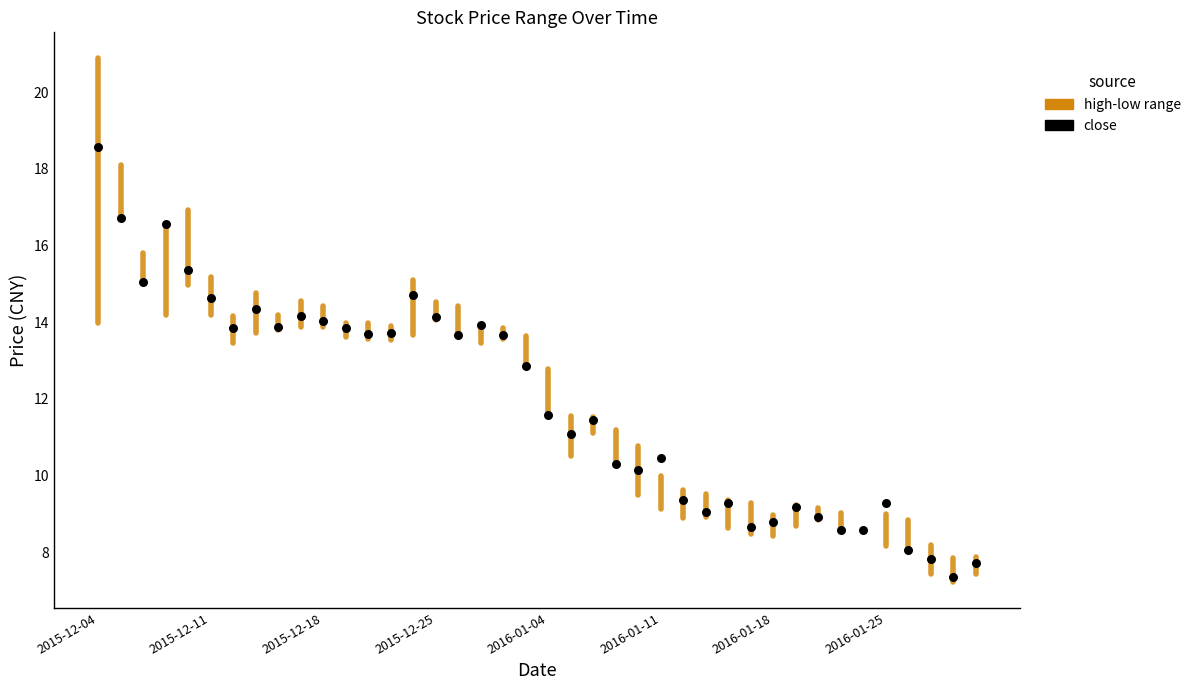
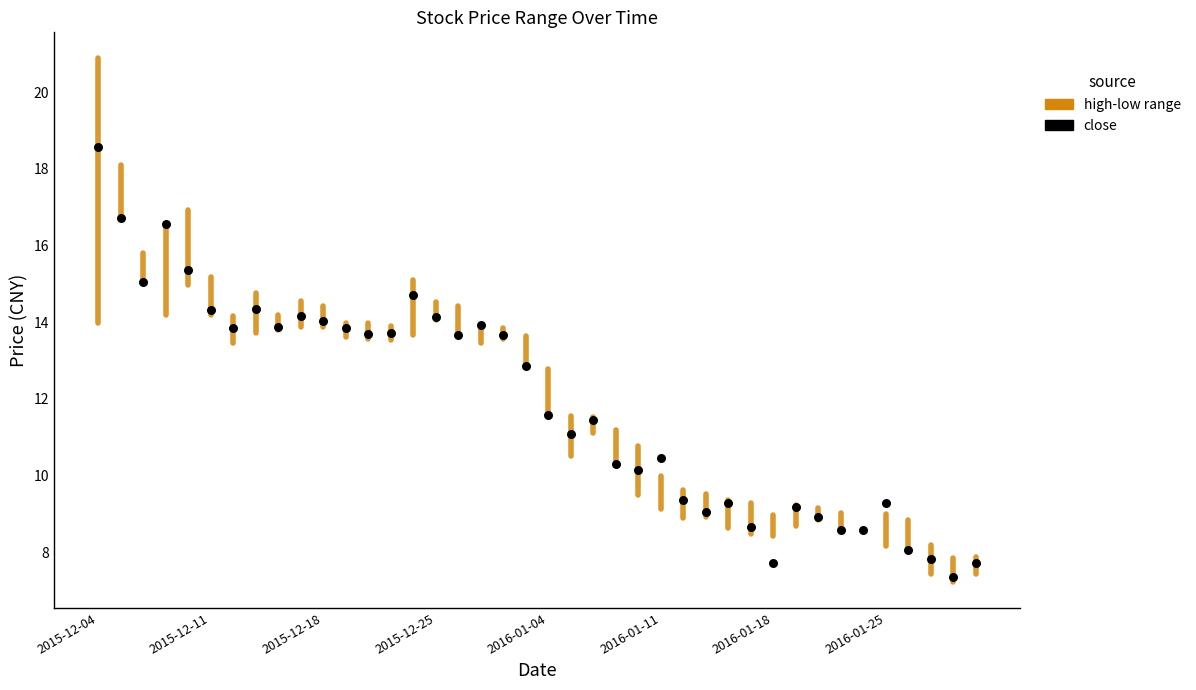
close, 2015-12-11: 14.6 -> 14.3
close, 2016-01-18: 8.8 -> 7.7
